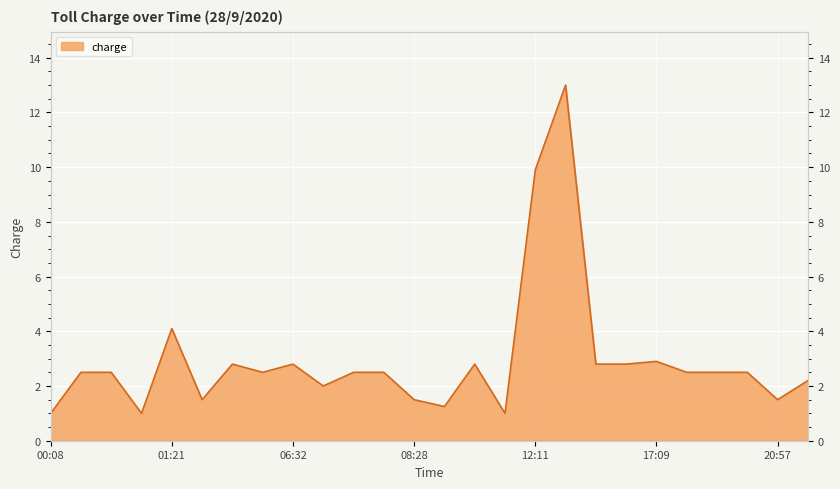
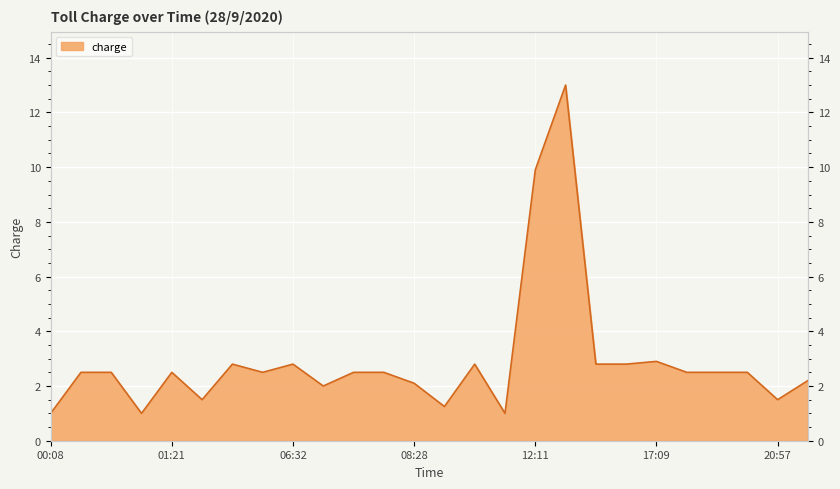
01:21: 4.1 -> 2.5
08:28: 1.5 -> 2.1
